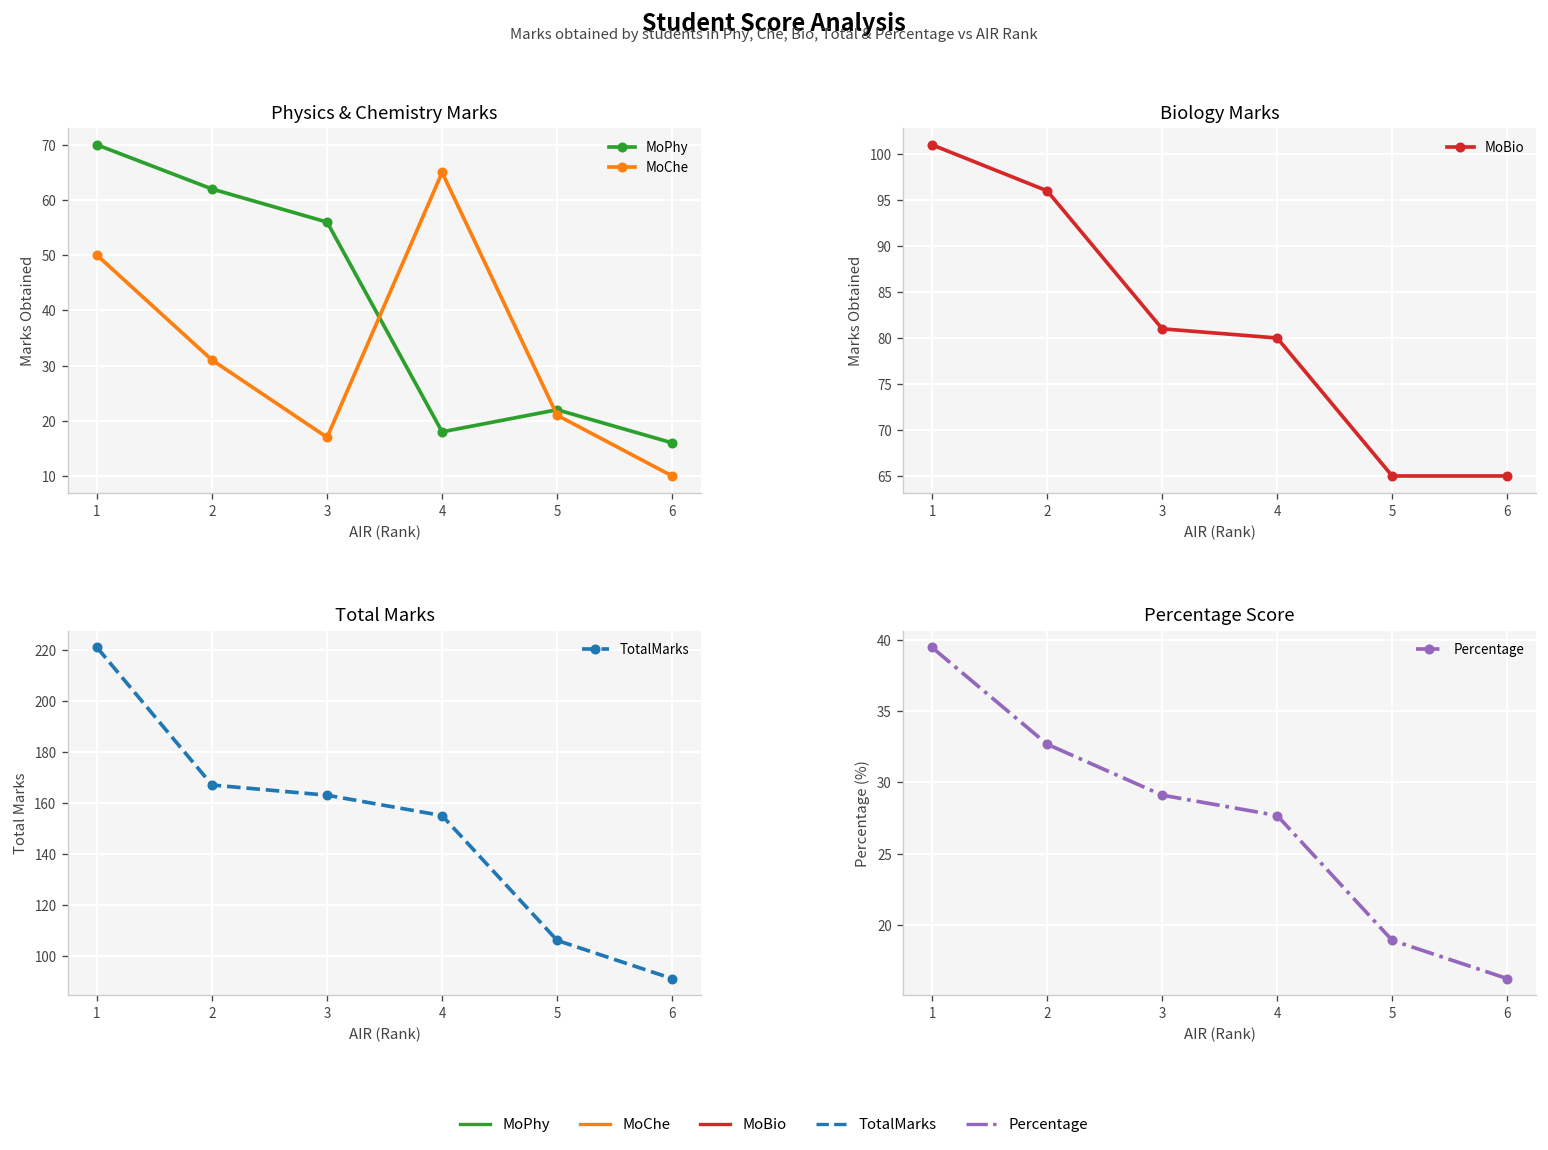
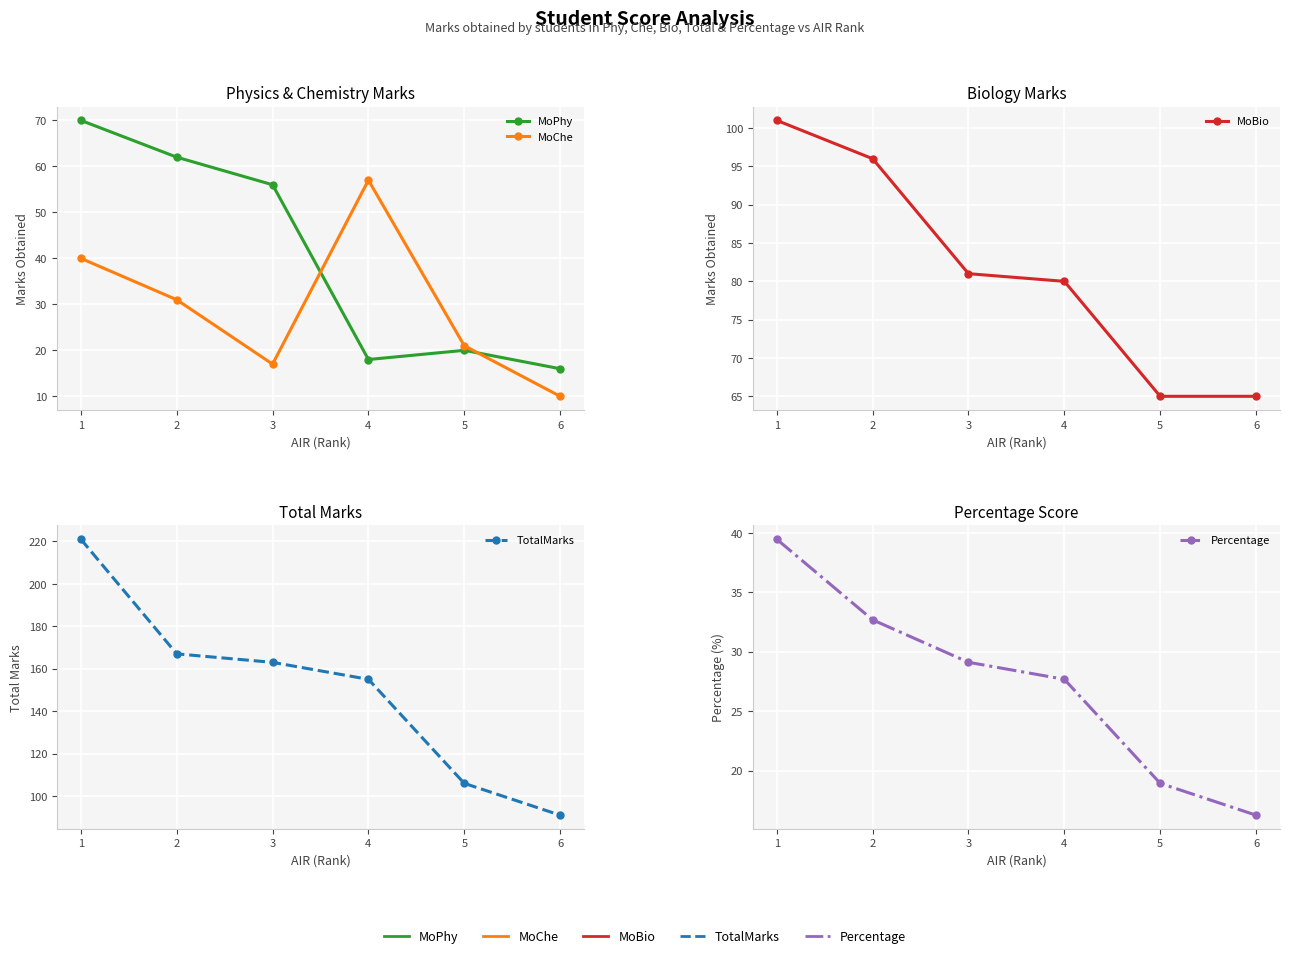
Physics & Chemistry Marks, MoChe, 1: 50 -> 40
Physics & Chemistry Marks, MoChe, 4: 65 -> 57
Physics & Chemistry Marks, MoPhy, 5: 22 -> 20
